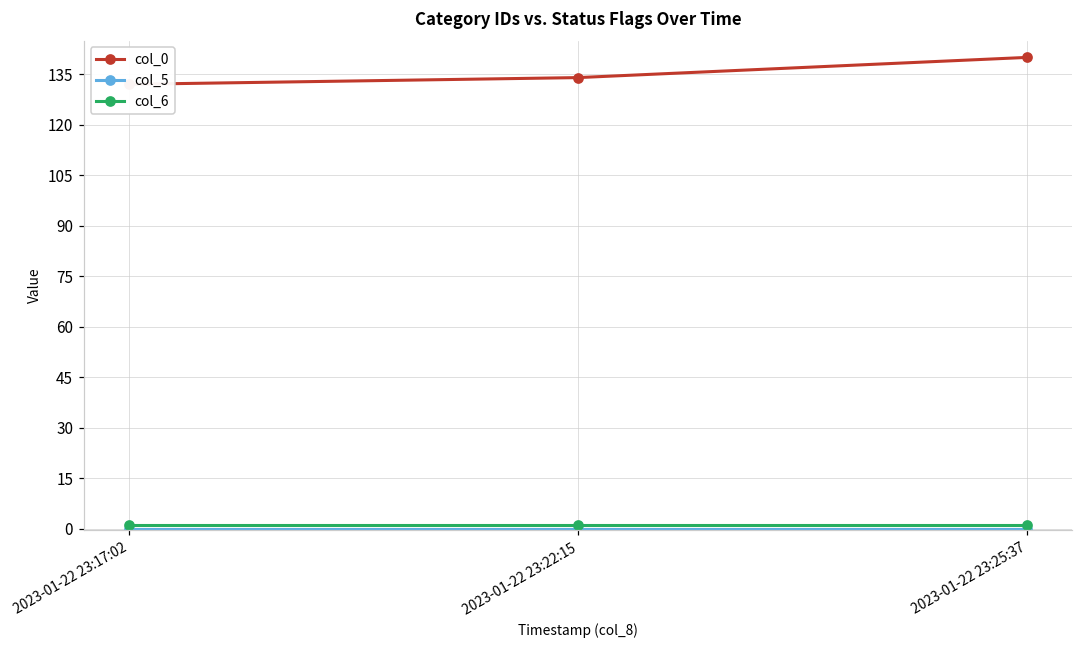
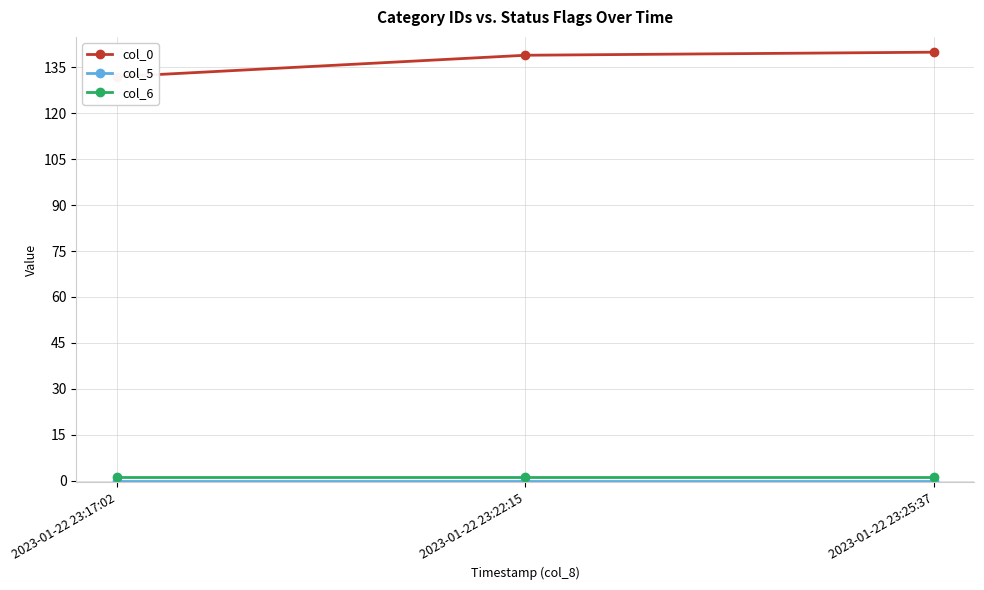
col_0, 2023-01-22 23:22:15: 134 -> 139
